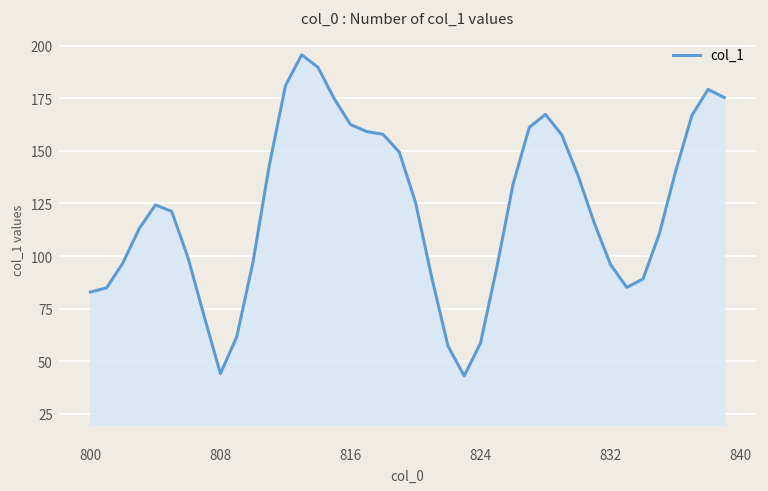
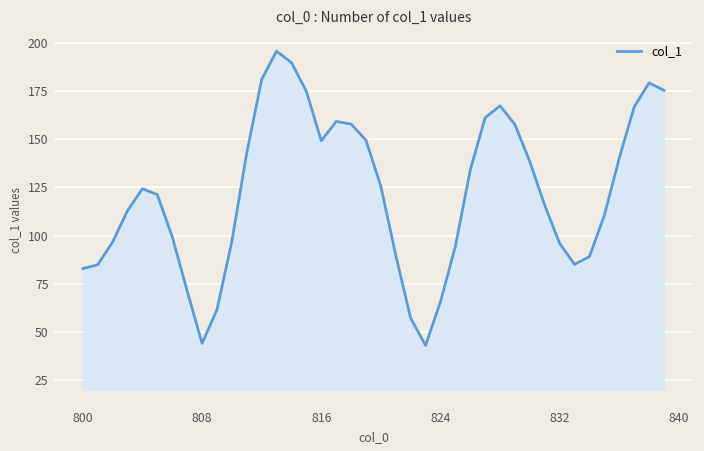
816: 163 -> 149
824: 59 -> 66
